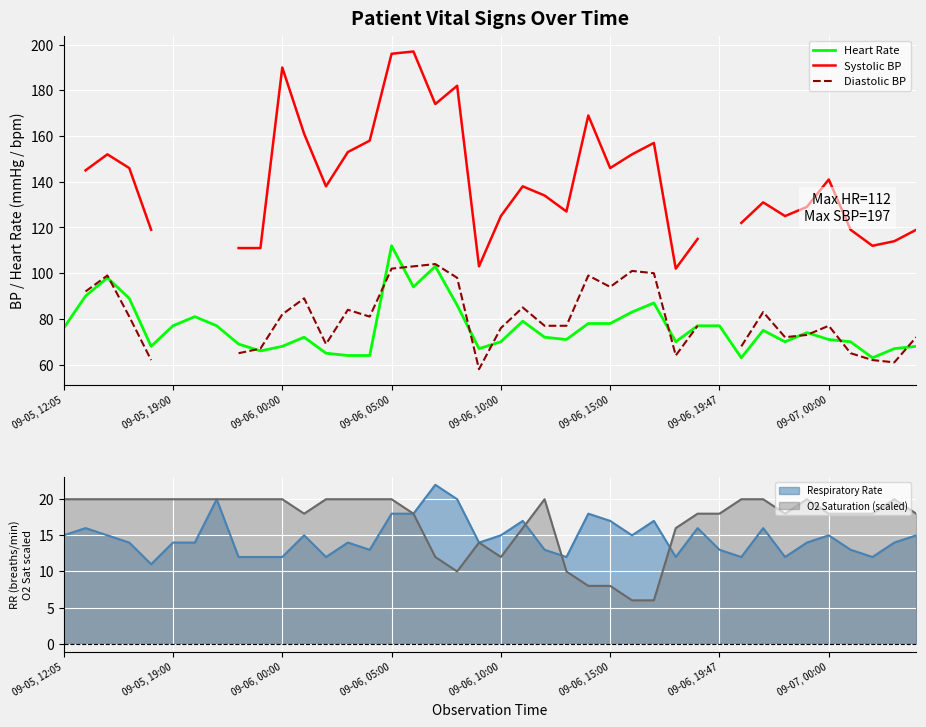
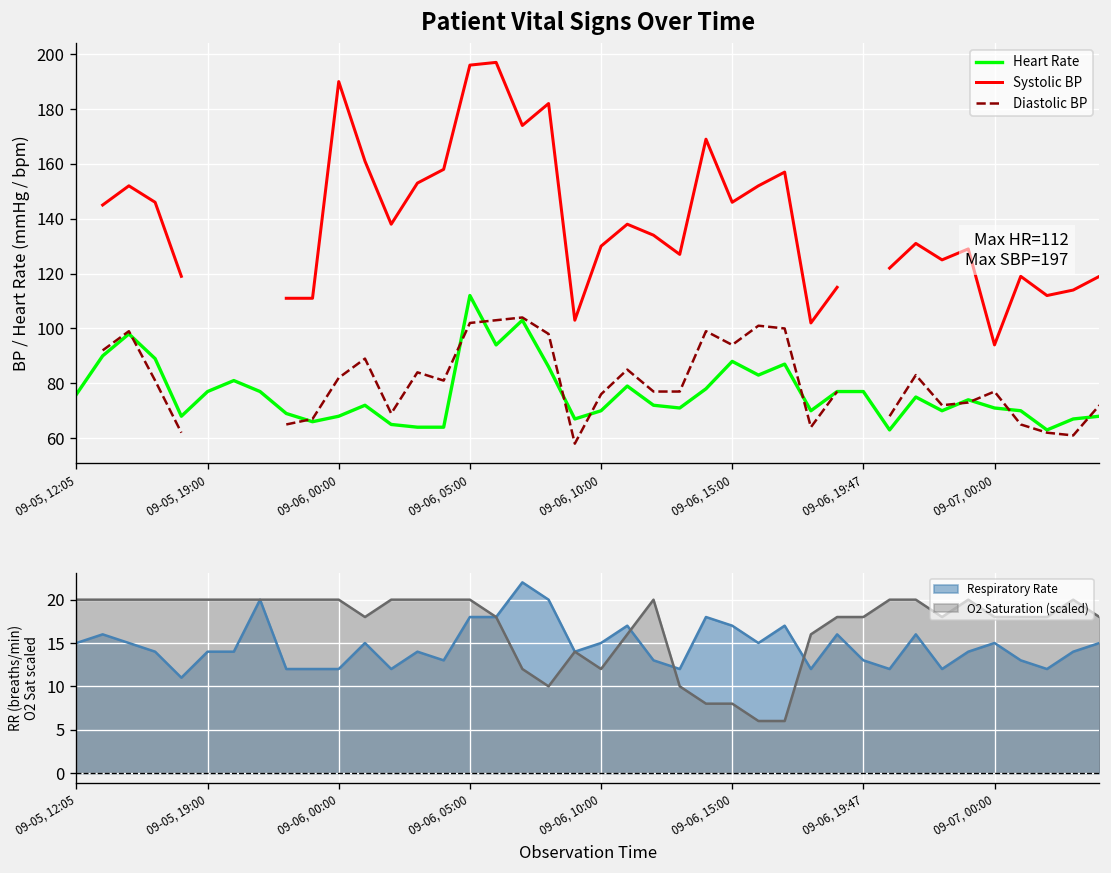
Patient Vital Signs Over Time, Systolic BP, 09-06, 10:00: 125 -> 130
Patient Vital Signs Over Time, Heart Rate, 09-06, 15:00: 78 -> 88
Patient Vital Signs Over Time, Systolic BP, 09-07, 00:00: 141 -> 94
